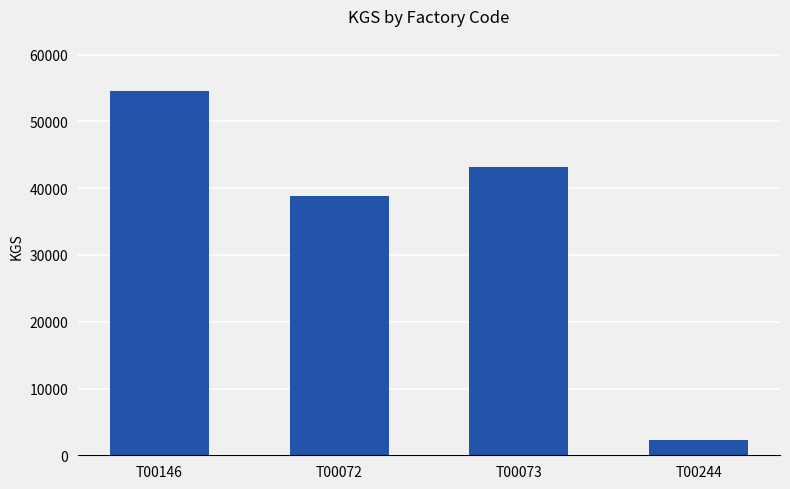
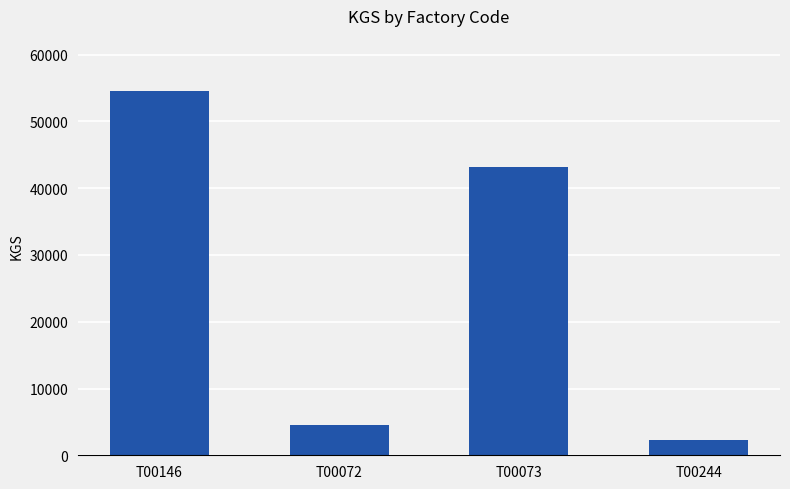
T00072: 39000 -> 5000
